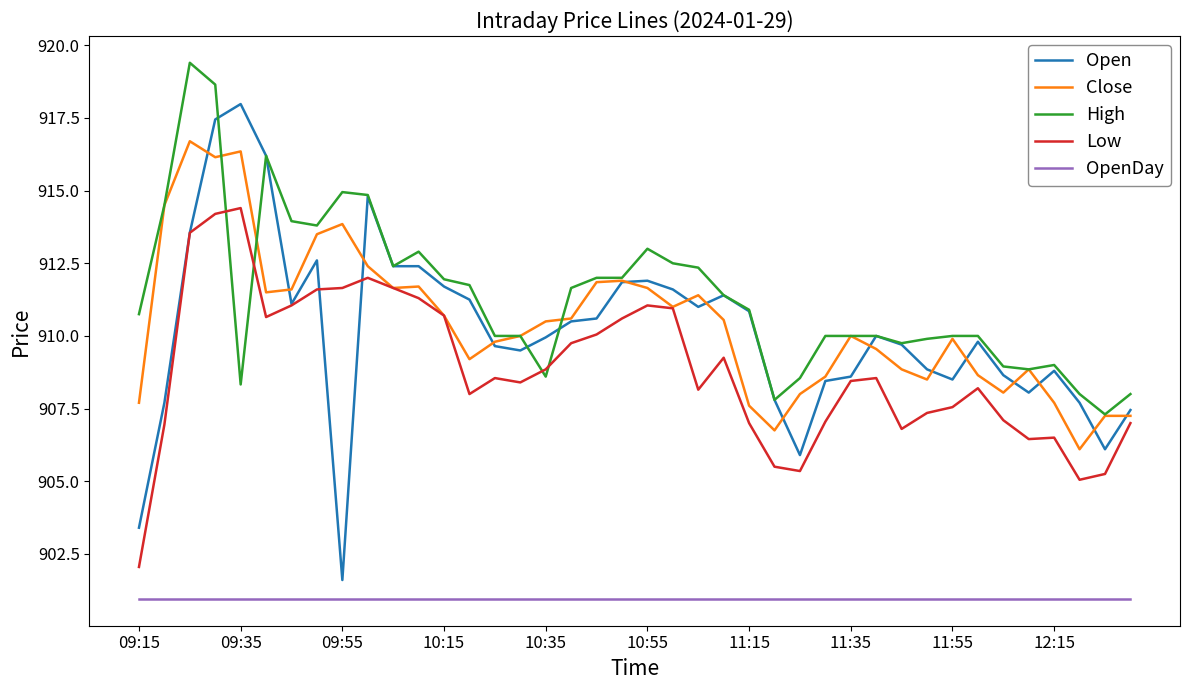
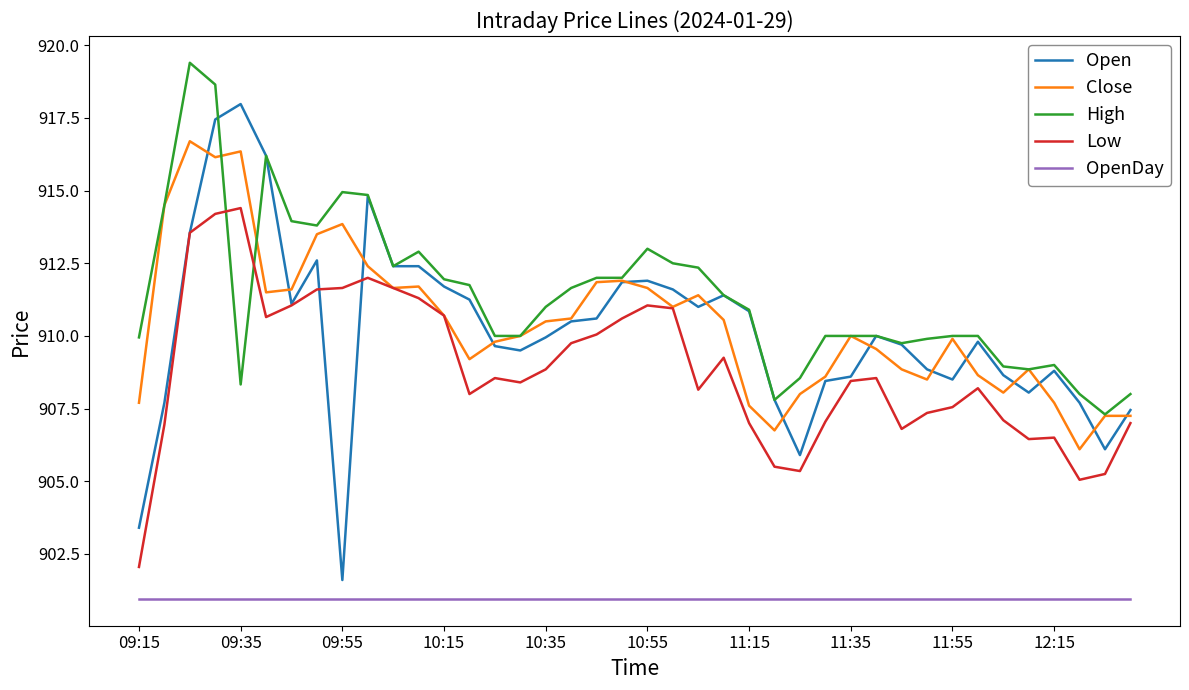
High, 09:15: 910.8 -> 910.0
High, 10:35: 908.6 -> 911.0
